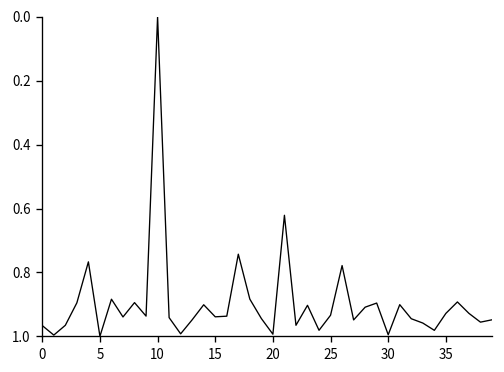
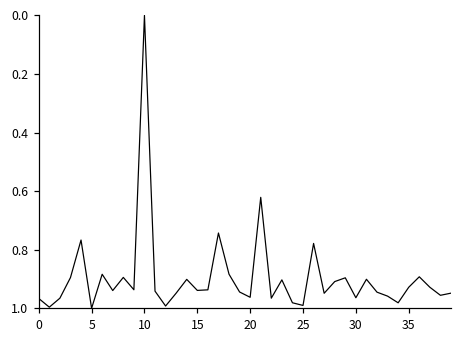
20: 0.99 -> 0.96
25: 0.93 -> 0.99
30: 1.00 -> 0.96
